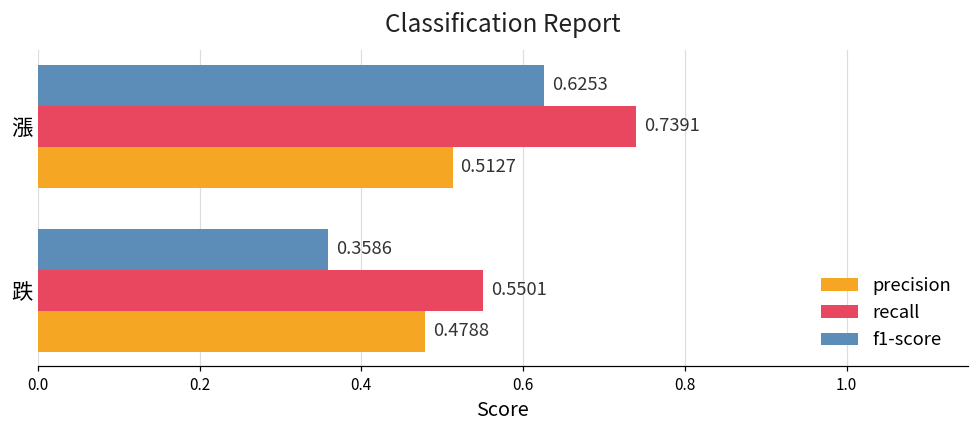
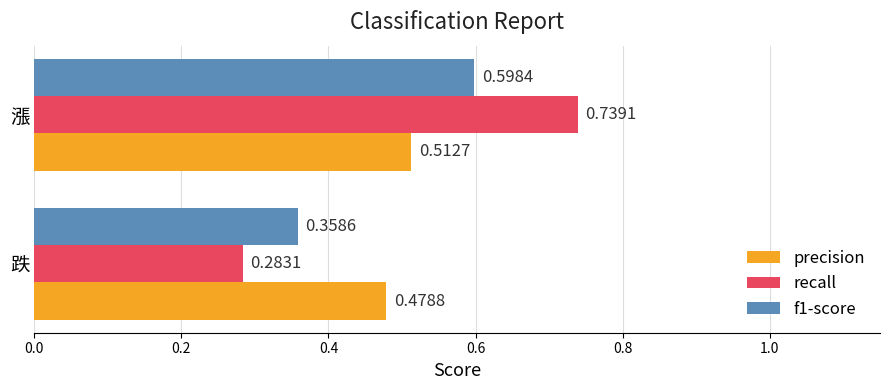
f1-score, 漲: 0.6253 -> 0.5984
recall, 跌: 0.5501 -> 0.2831
